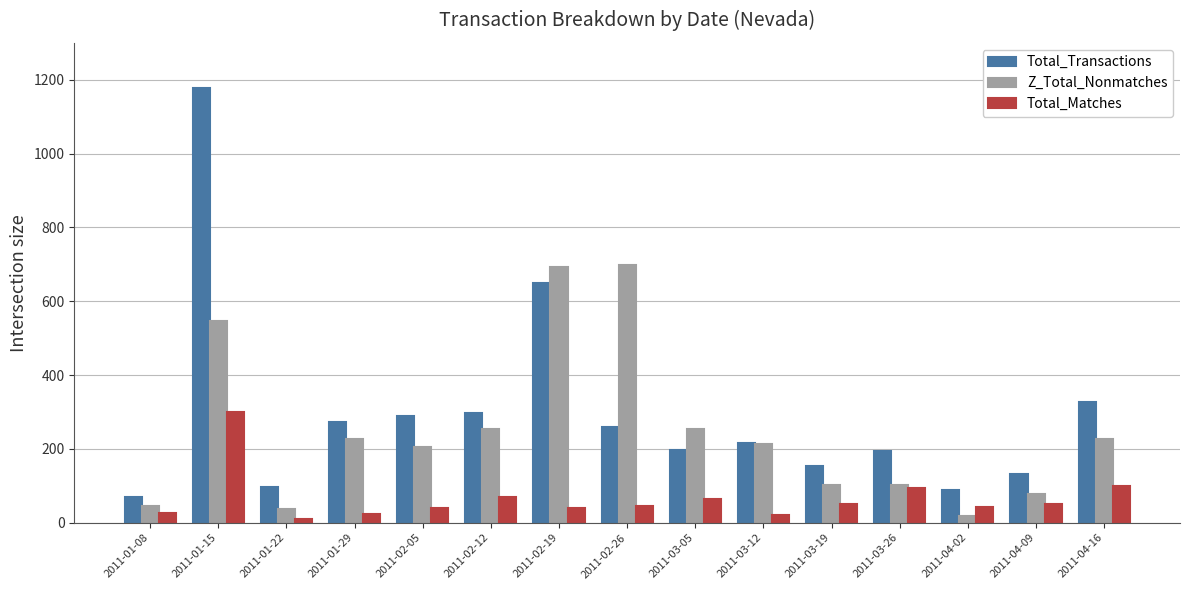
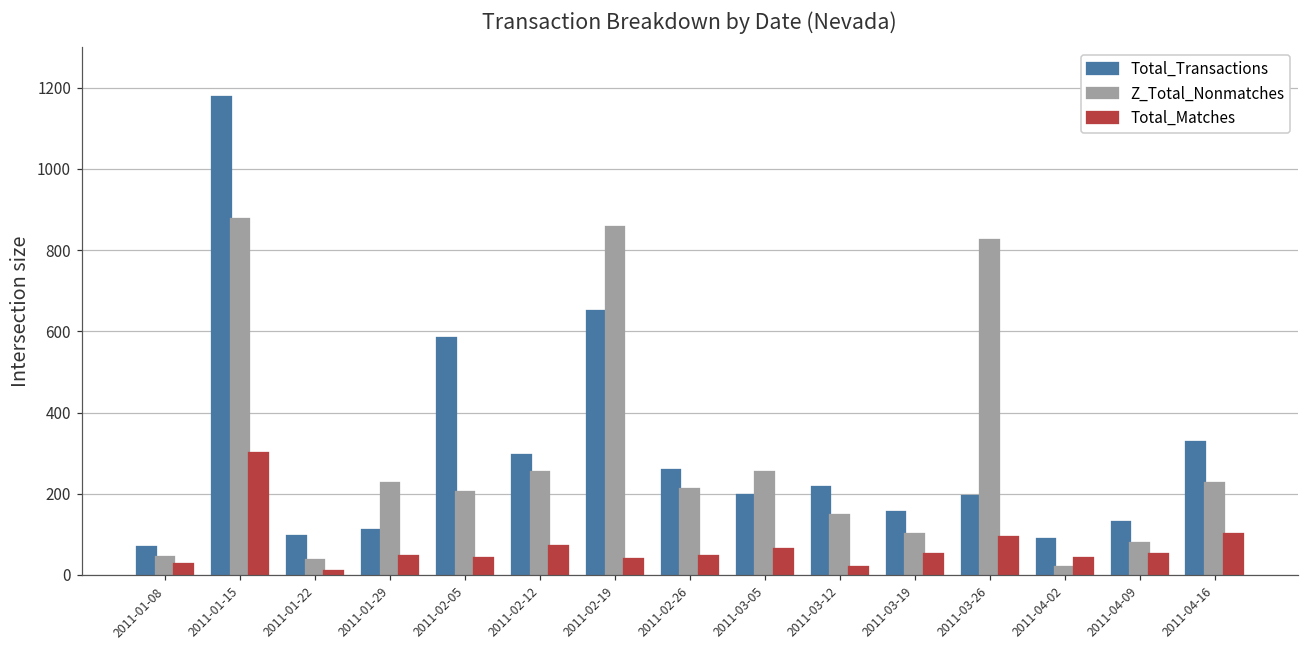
Z_Total_Nonmatches, 2011-01-15: 550 -> 880
Total_Transactions, 2011-01-29: 270 -> 110
Total_Matches, 2011-01-29: 20 -> 50
Total_Transactions, 2011-02-05: 290 -> 580
Z_Total_Nonmatches, 2011-02-19: 690 -> 860
Z_Total_Nonmatches, 2011-02-26: 700 -> 210
Z_Total_Nonmatches, 2011-03-12: 210 -> 150
Z_Total_Nonmatches, 2011-03-26: 100 -> 830
